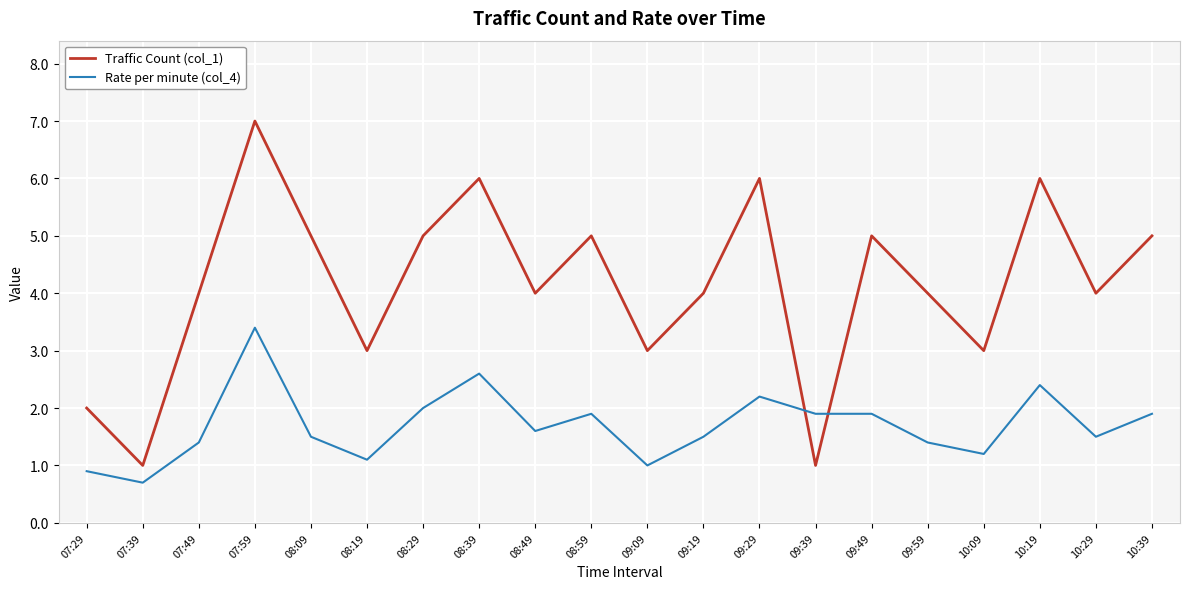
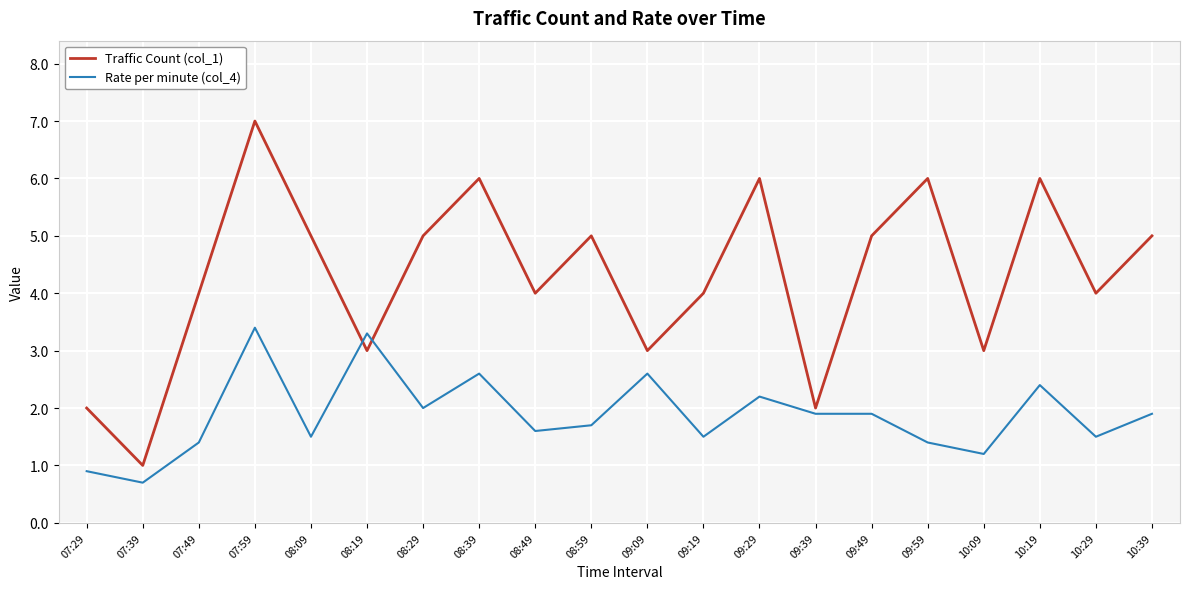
Rate per minute (col_4), 08:19: 1.1 -> 3.3
Rate per minute (col_4), 08:59: 1.9 -> 1.7
Rate per minute (col_4), 09:09: 1.0 -> 2.6
Traffic Count (col_1), 09:39: 1 -> 2
Traffic Count (col_1), 09:59: 4 -> 6
